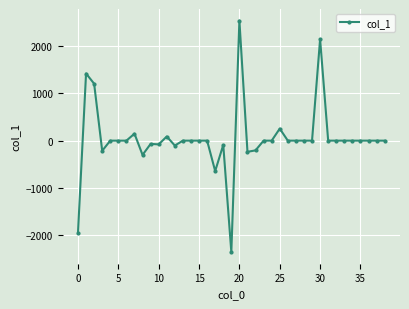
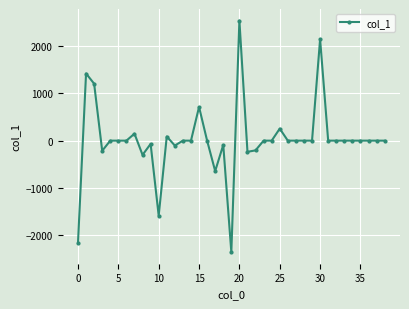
0: -1900 -> -2200
10: -100 -> -1600
15: 0 -> 700
